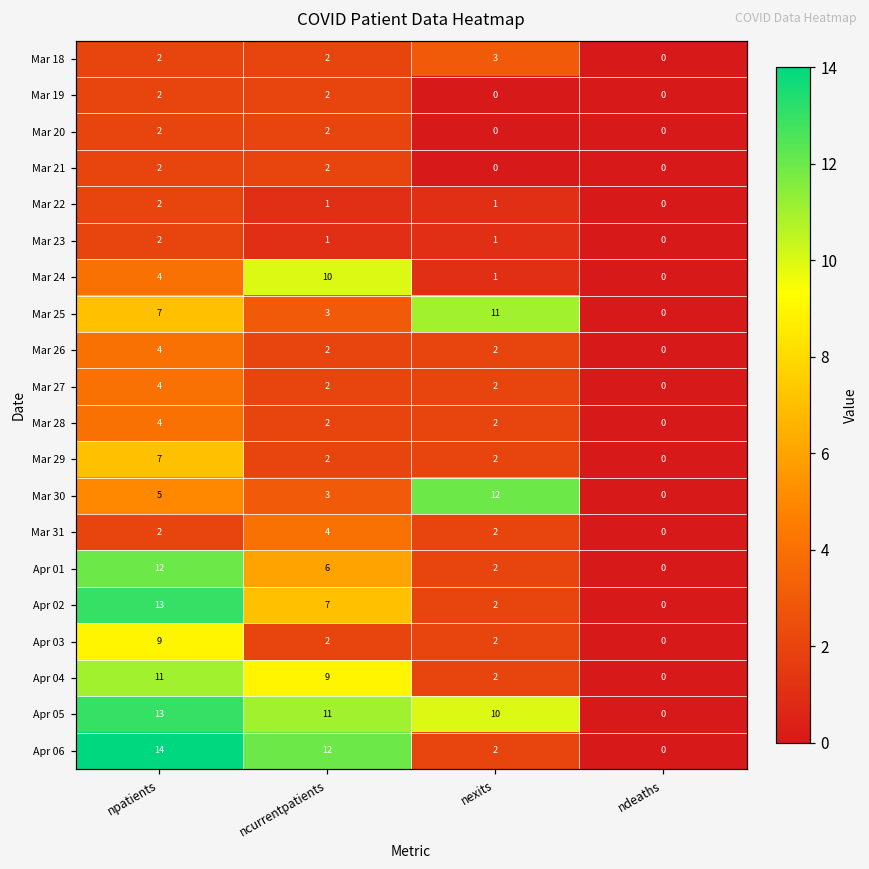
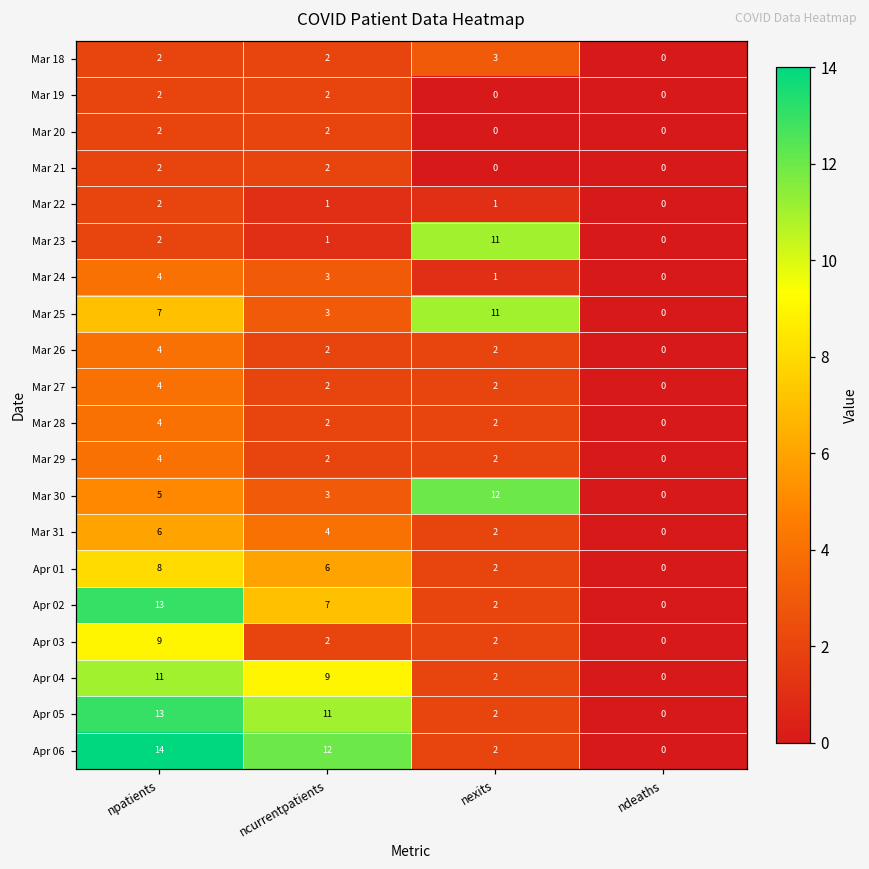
Mar 23, nexits: 1 -> 11
Mar 24, ncurrentpatients: 10 -> 3
Mar 29, npatients: 7 -> 4
Mar 31, npatients: 2 -> 6
Apr 01, npatients: 12 -> 8
Apr 05, nexits: 10 -> 2
